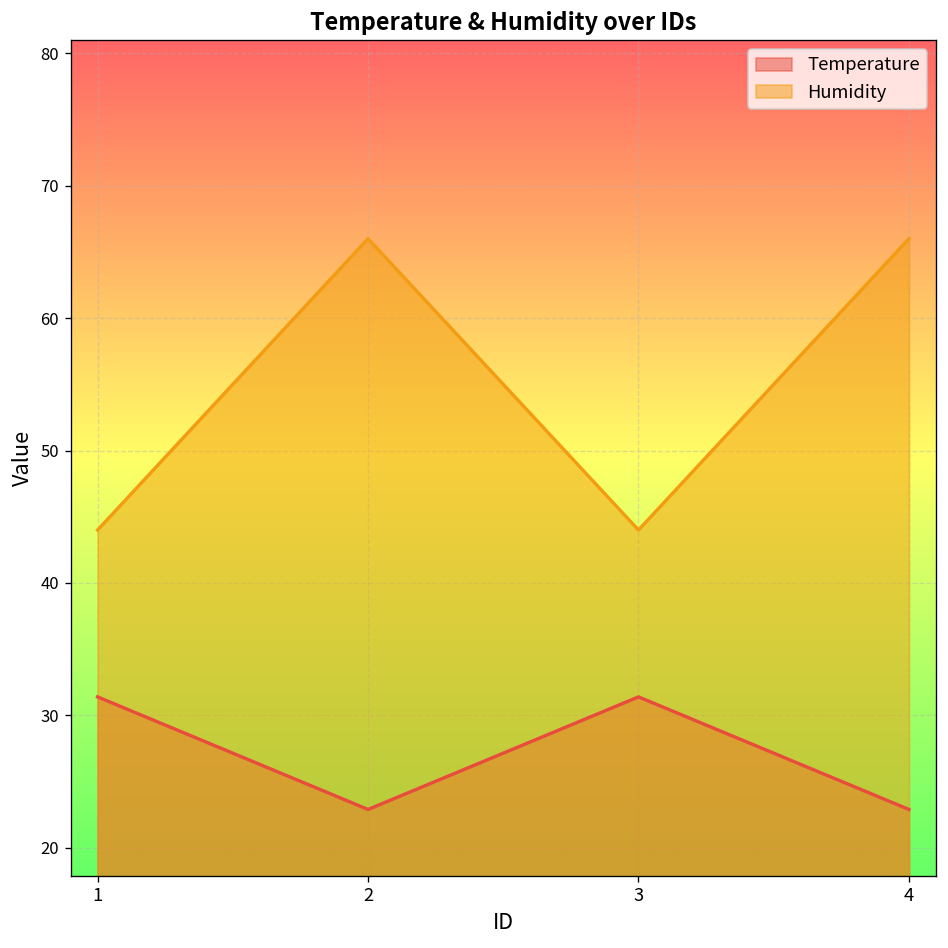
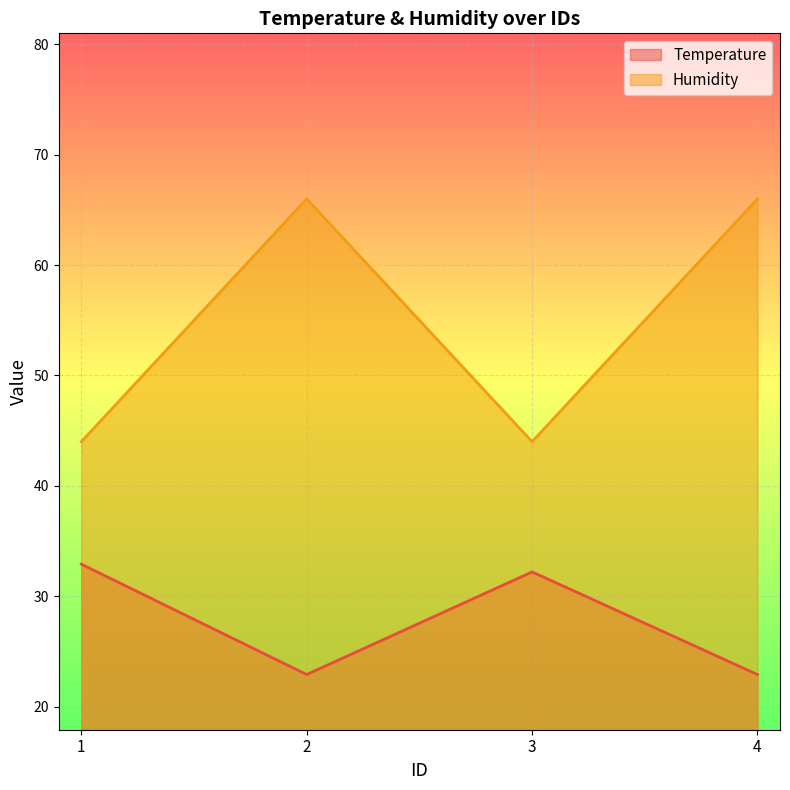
Temperature, 1: 31.4 -> 32.9
Temperature, 3: 31.4 -> 32.2
